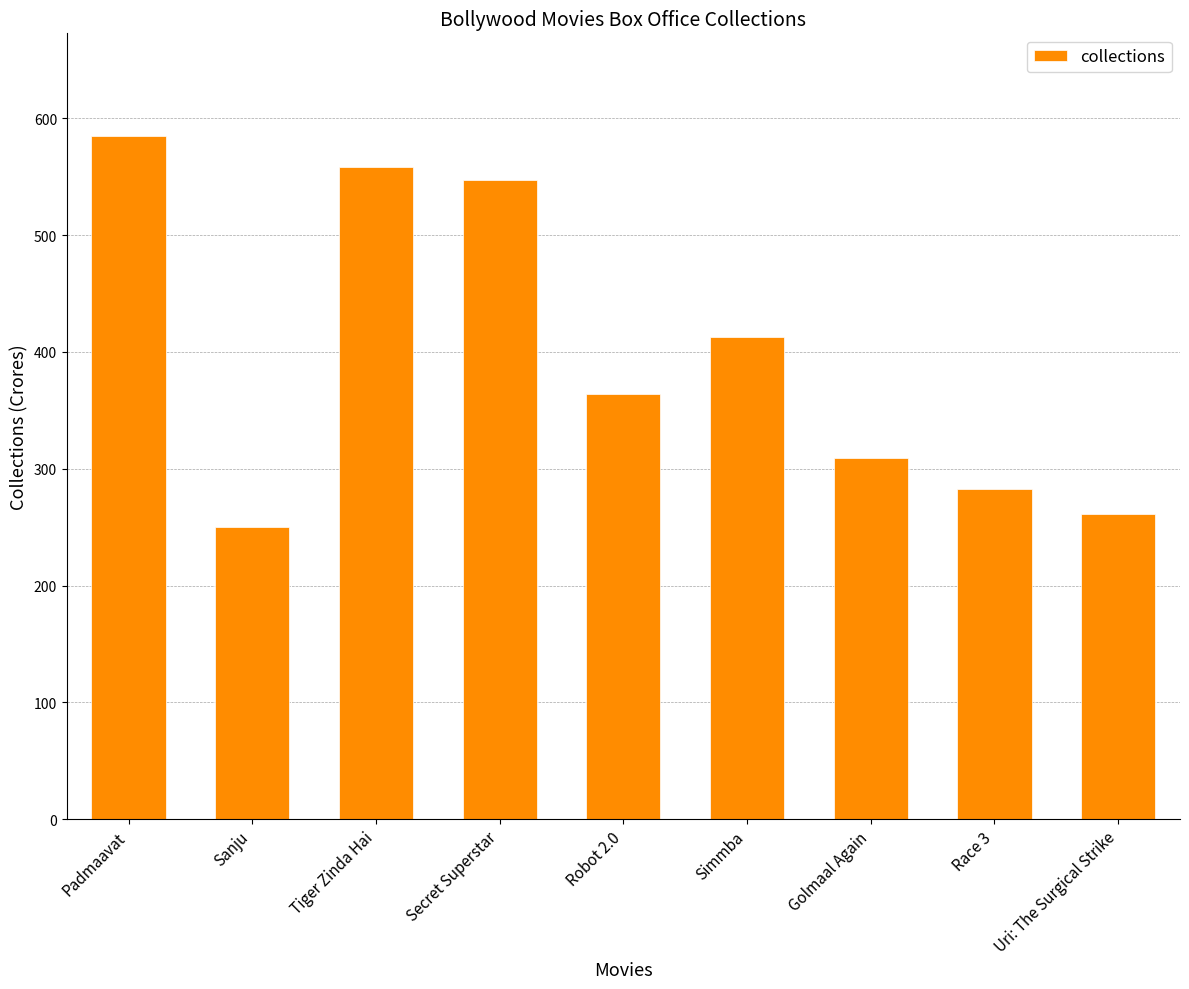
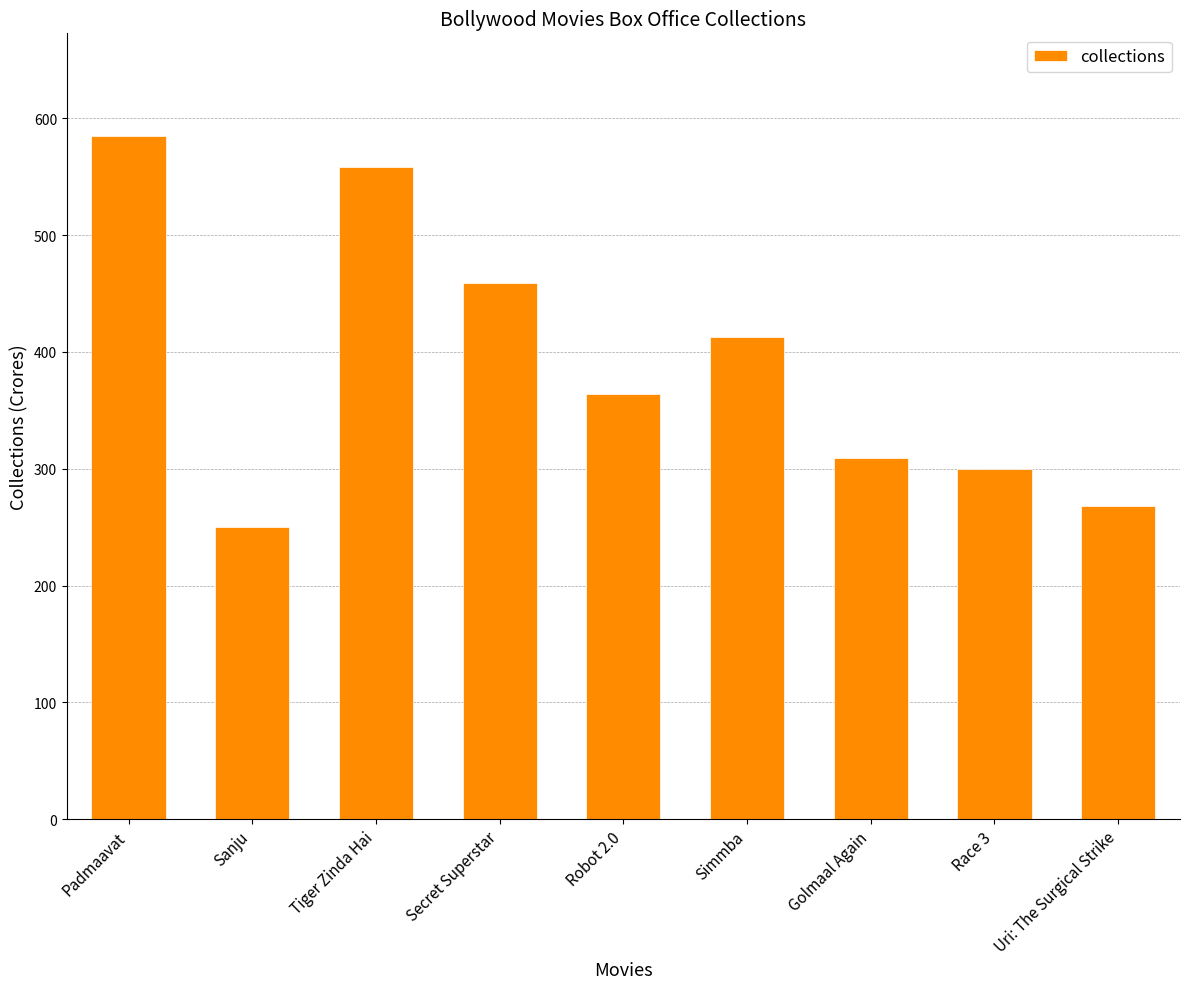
Secret Superstar: 547 -> 459
Race 3: 282 -> 300
Uri: The Surgical Strike: 261 -> 268
